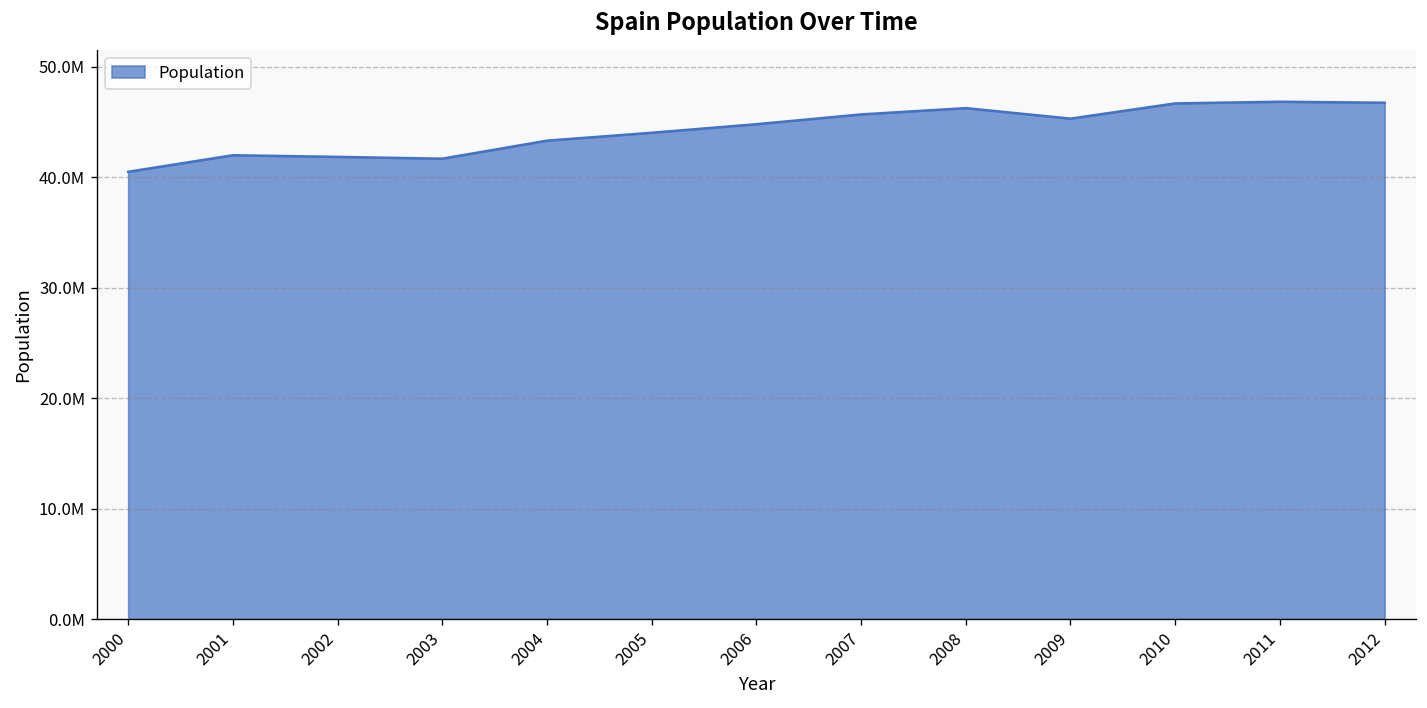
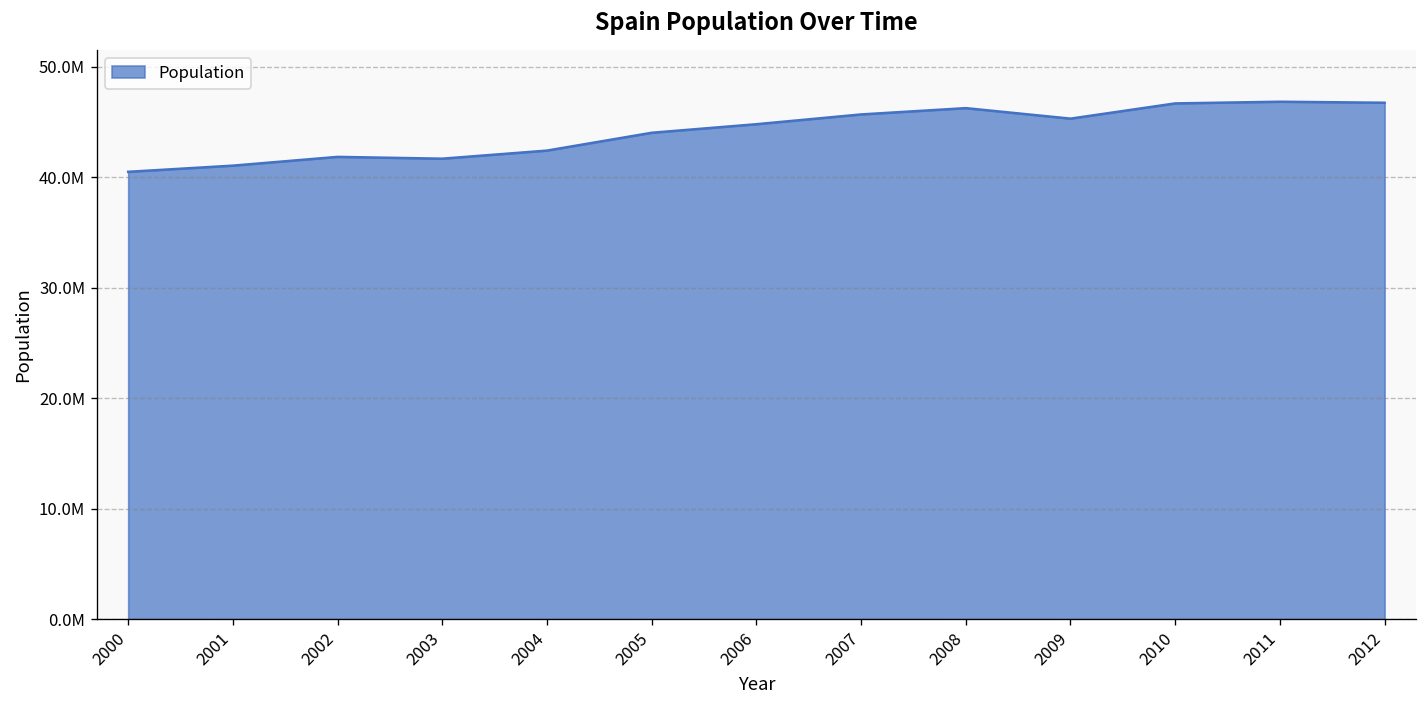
2001: 42000000 -> 41000000
2004: 43000000 -> 42000000
